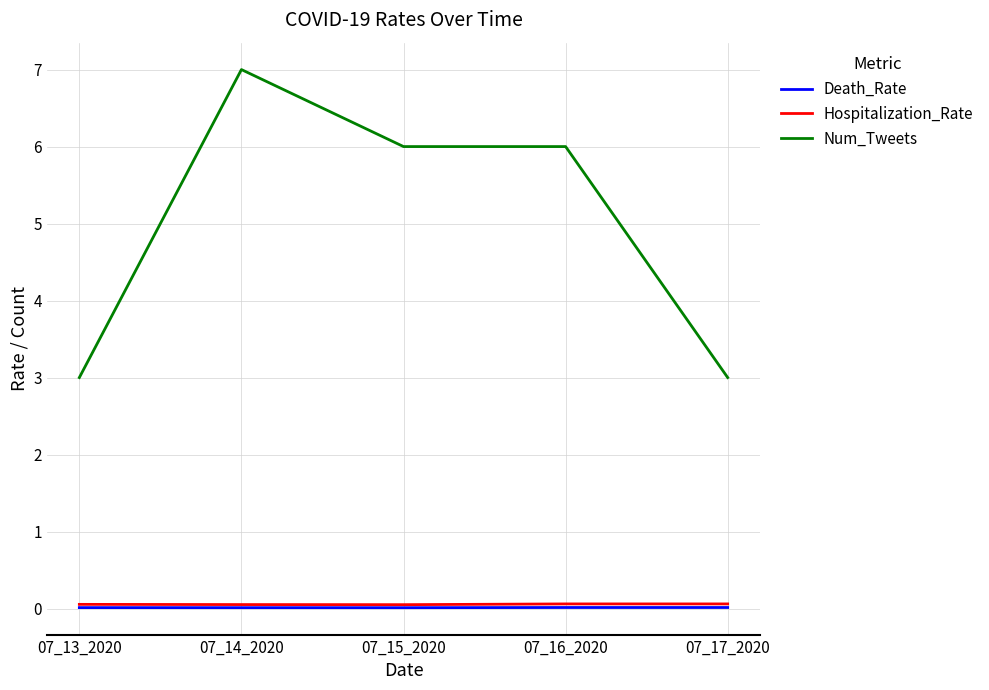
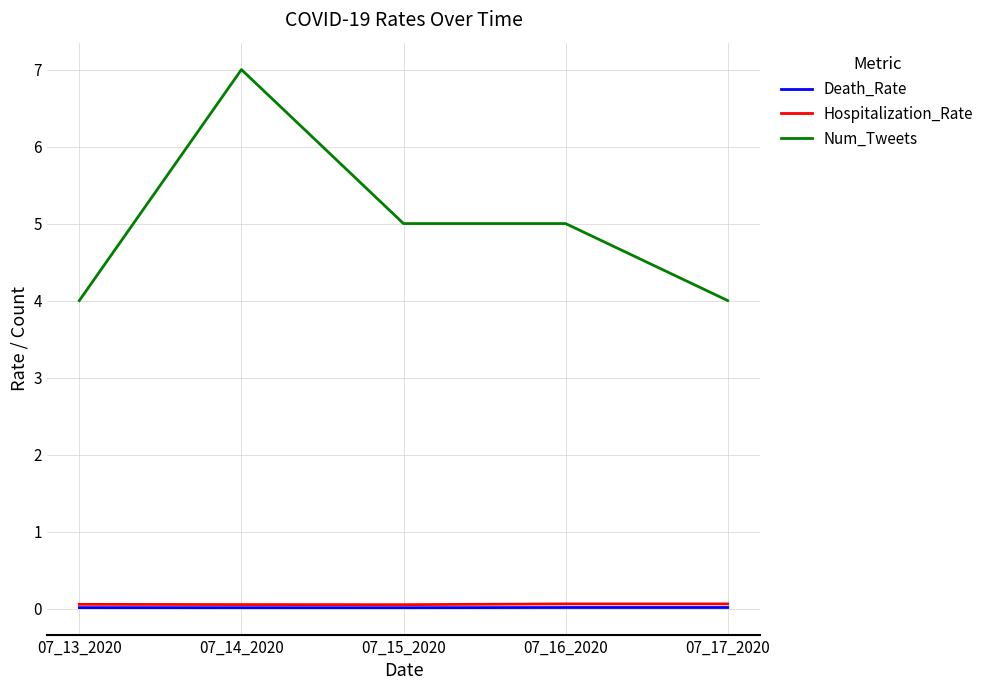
Num_Tweets, 07_13_2020: 3 -> 4
Num_Tweets, 07_15_2020: 6 -> 5
Num_Tweets, 07_16_2020: 6 -> 5
Num_Tweets, 07_17_2020: 3 -> 4
